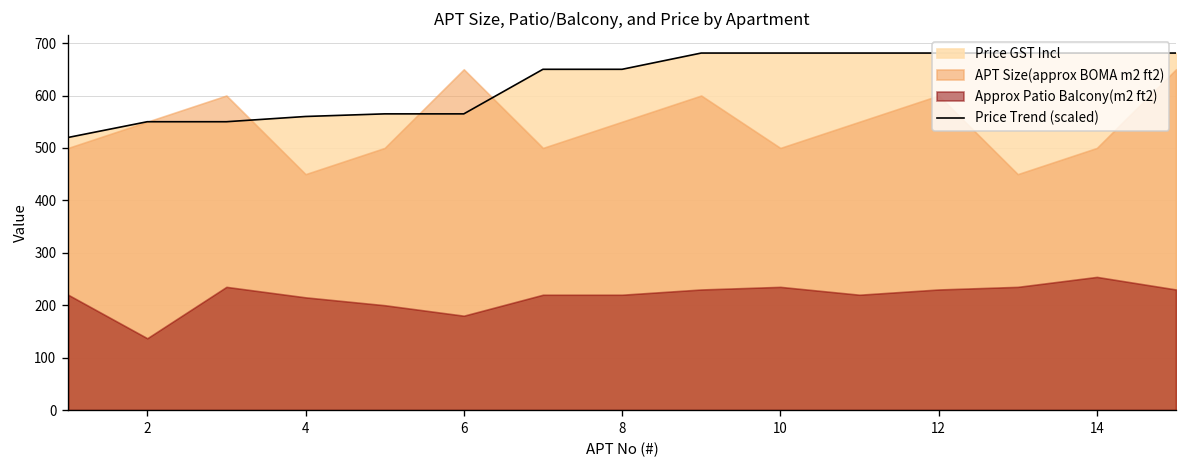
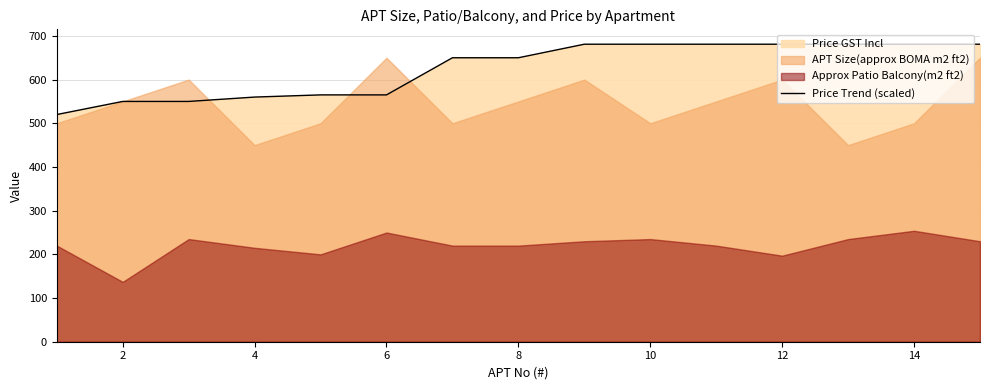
Approx Patio Balcony(m2 ft2), 6: 180 -> 250
Approx Patio Balcony(m2 ft2), 12: 230 -> 200
